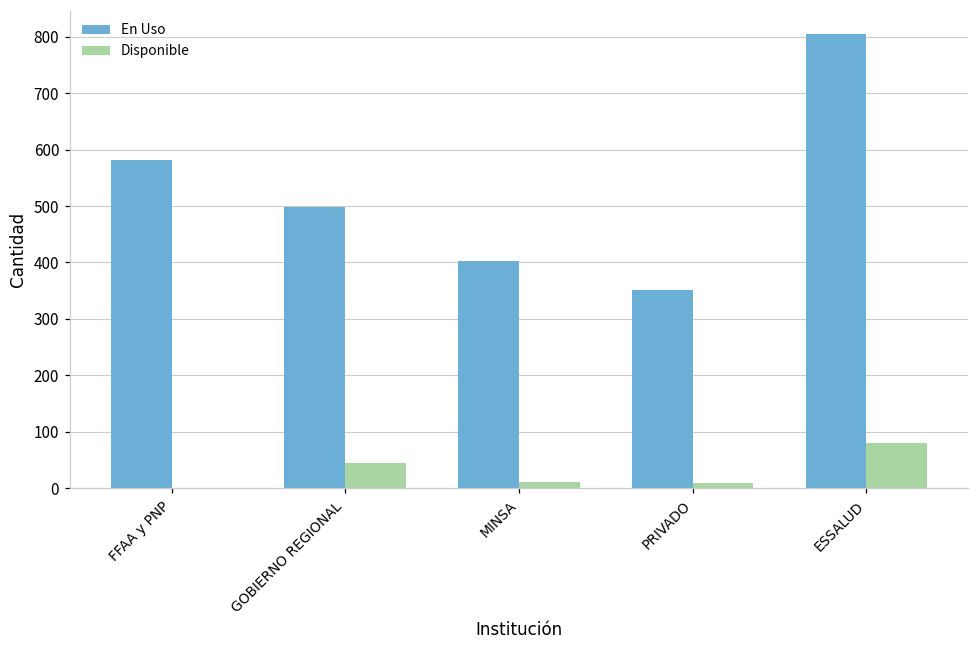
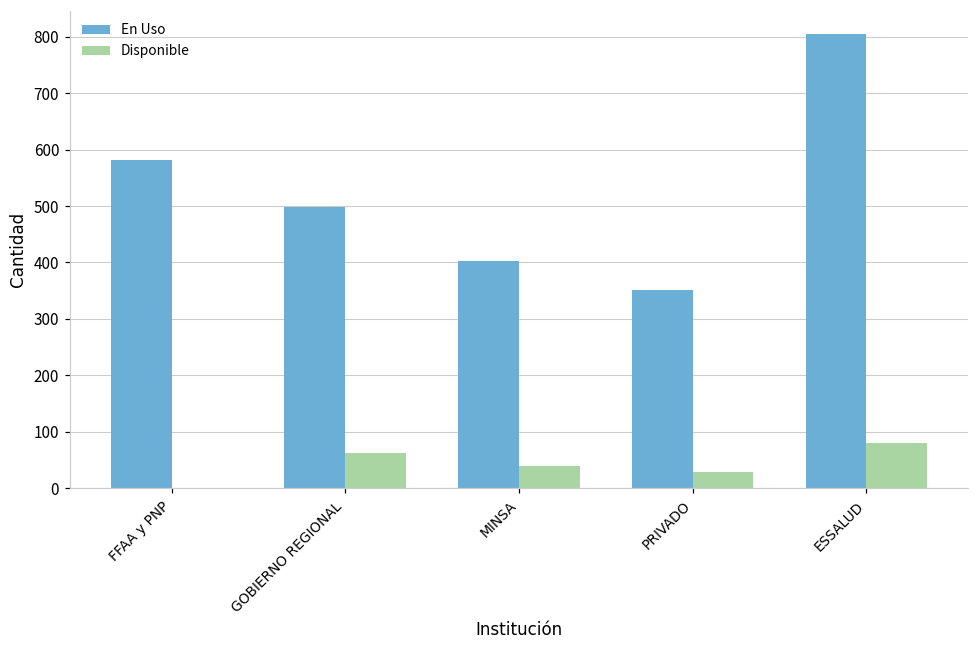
Disponible, GOBIERNO REGIONAL: 50 -> 60
Disponible, MINSA: 10 -> 40
Disponible, PRIVADO: 10 -> 30
